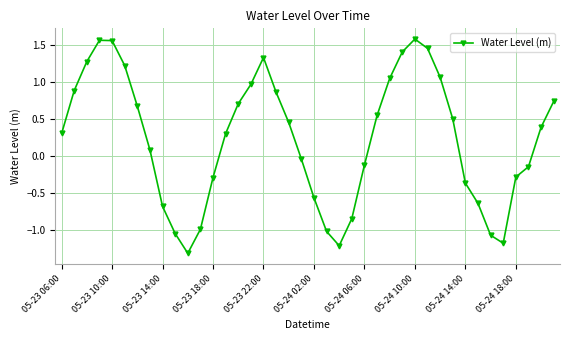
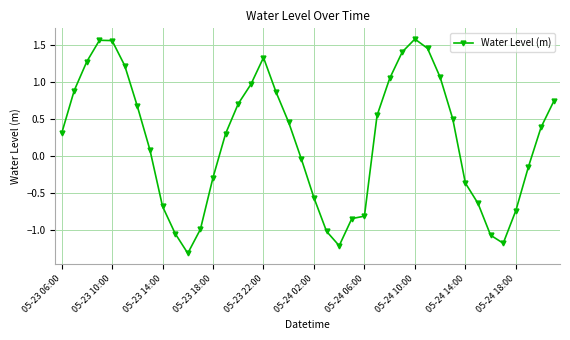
05-24 06:00: -0.1 -> -0.8
05-24 18:00: -0.3 -> -0.7
